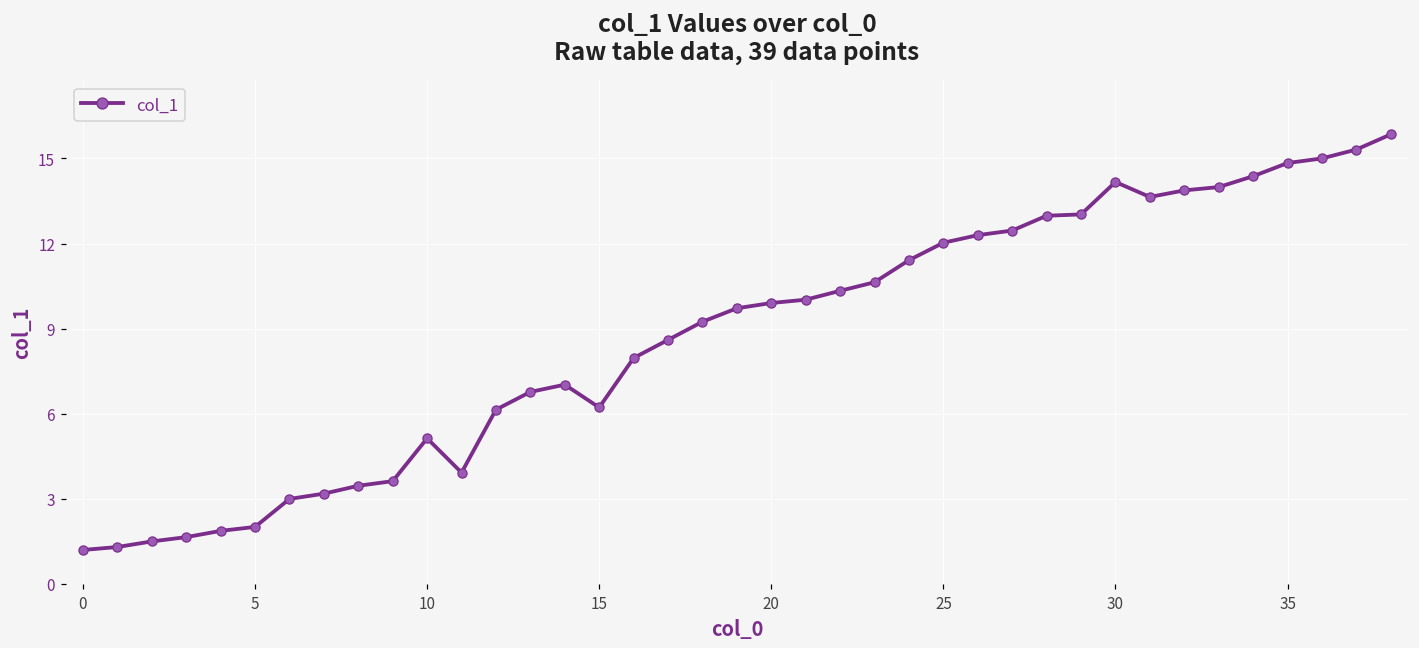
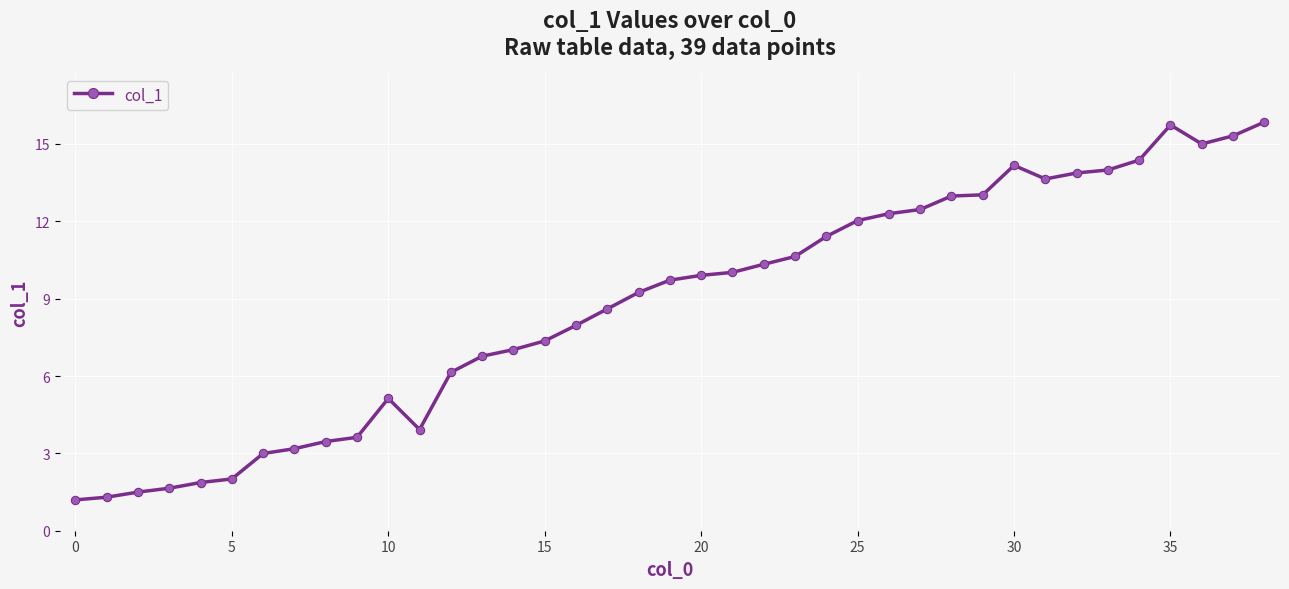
15: 6.2 -> 7.4
35: 14.8 -> 15.7
